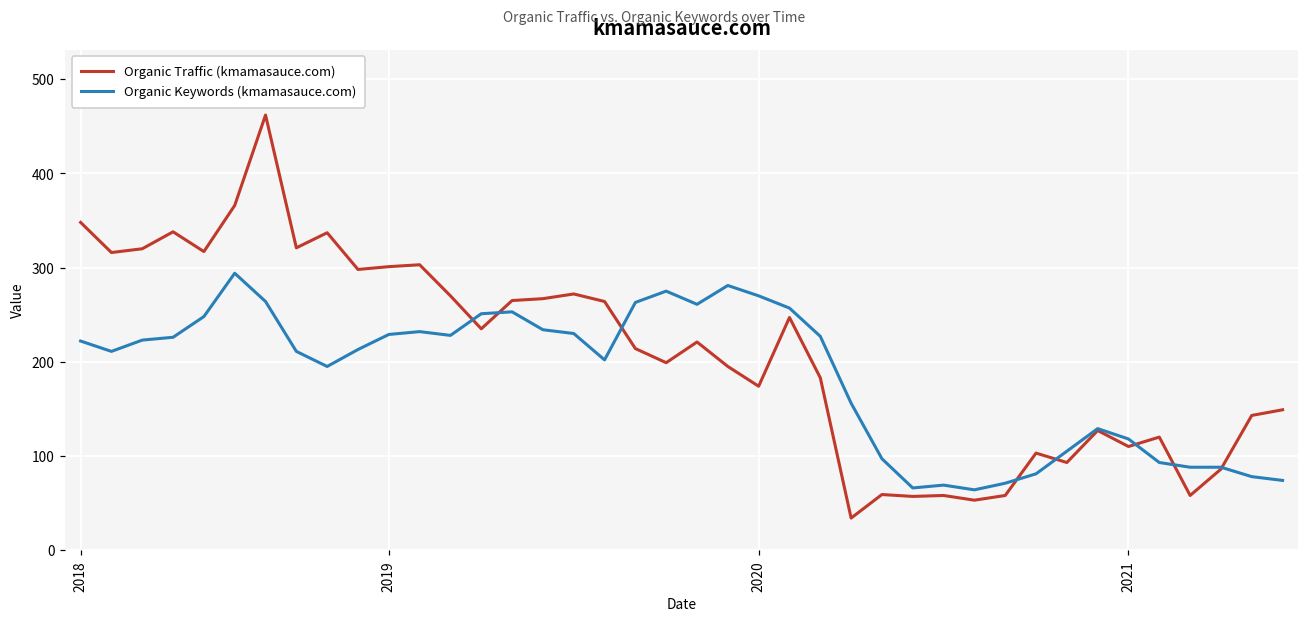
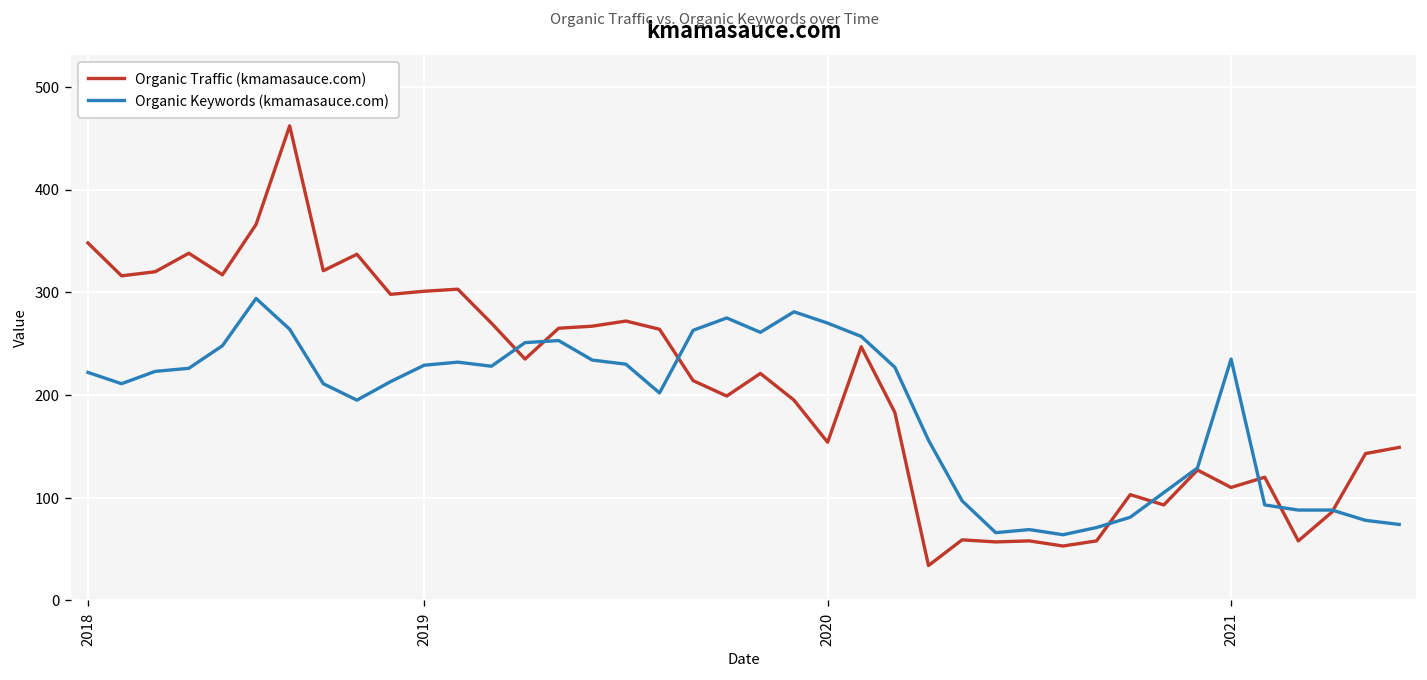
Organic Traffic (kmamasauce.com), 2020: 170 -> 150
Organic Keywords (kmamasauce.com), 2021: 120 -> 240
